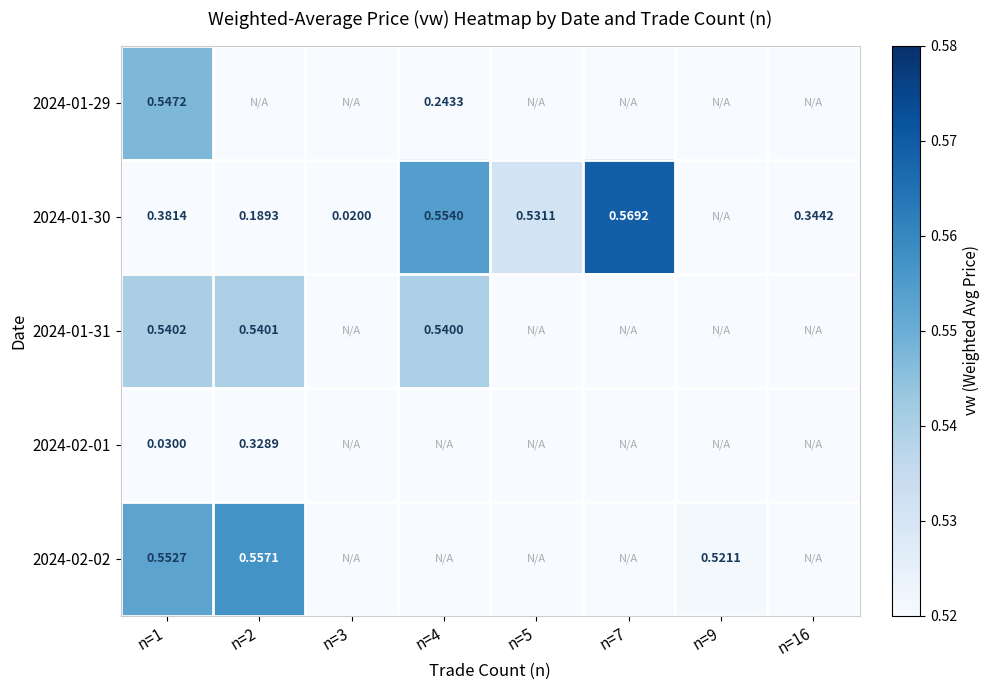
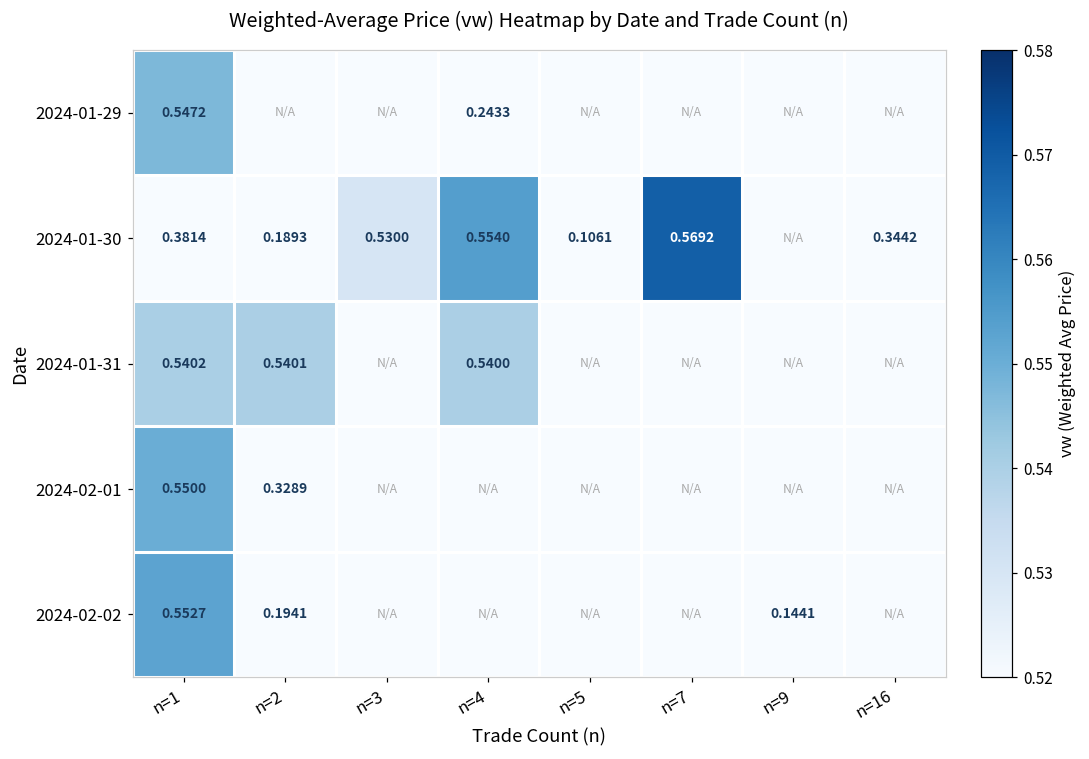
2024-01-30, n=3: 0.0200 -> 0.5300
2024-01-30, n=5: 0.5311 -> 0.1061
2024-02-01, n=1: 0.0300 -> 0.5500
2024-02-02, n=2: 0.5571 -> 0.1941
2024-02-02, n=9: 0.5211 -> 0.1441
